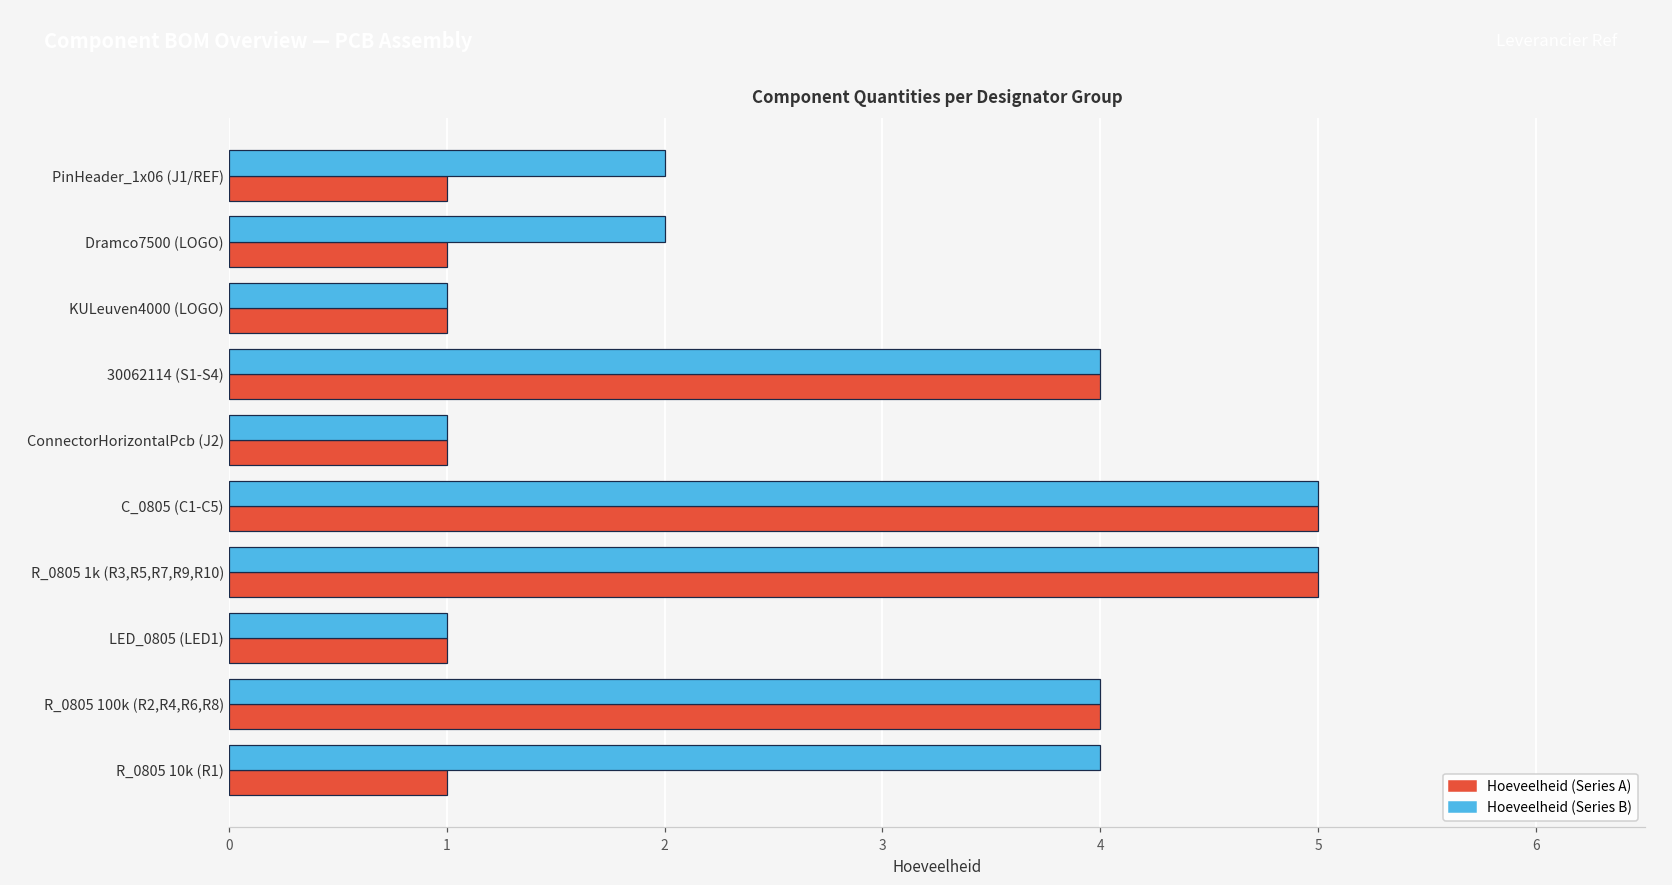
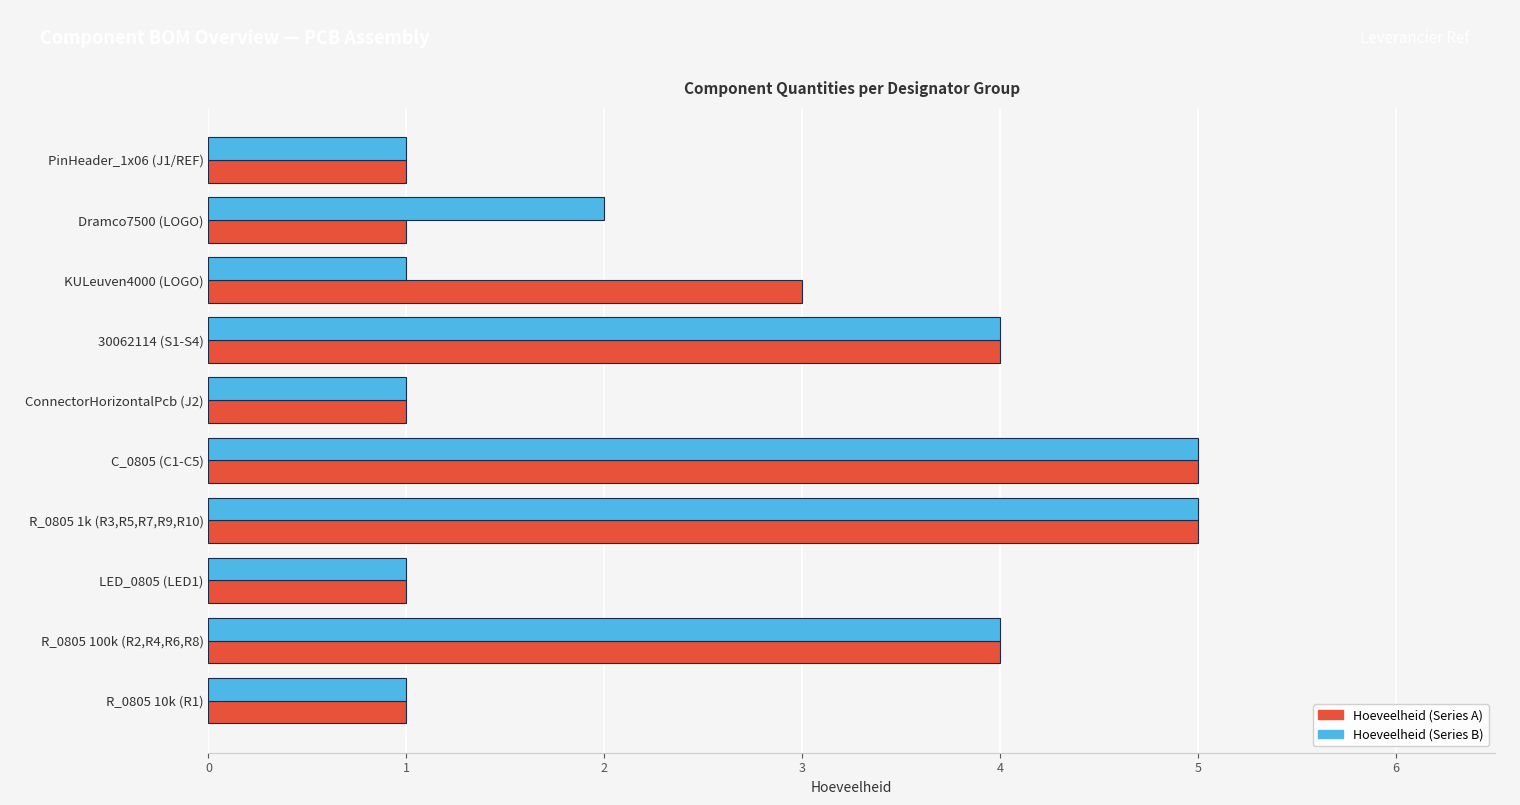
Hoeveelheid (Series B), PinHeader_1x06 (J1/REF): 2 -> 1
Hoeveelheid (Series A), KULeuven4000 (LOGO): 1 -> 3
Hoeveelheid (Series B), R_0805 10k (R1): 4 -> 1
